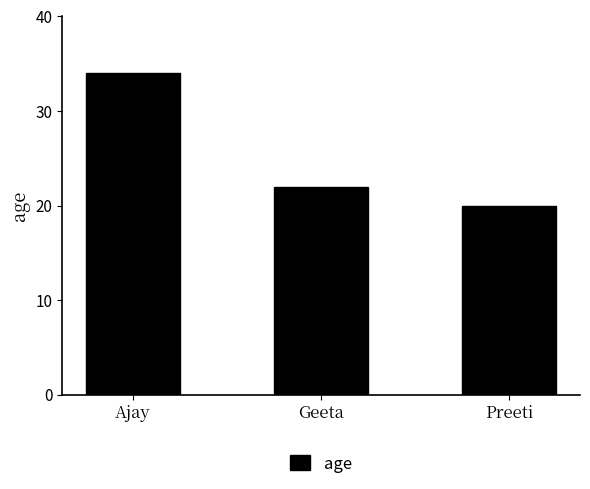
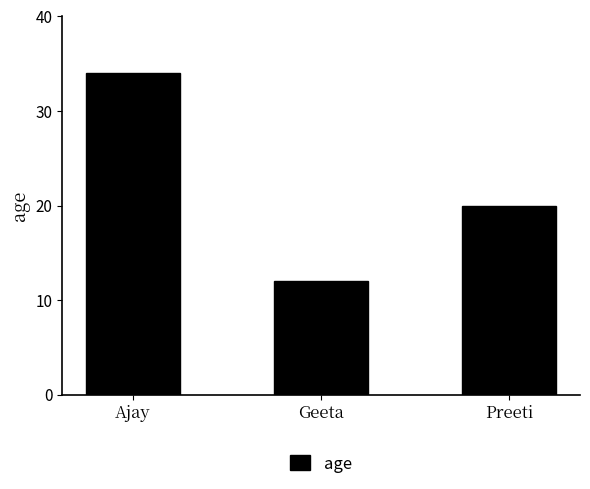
Geeta: 22 -> 12
